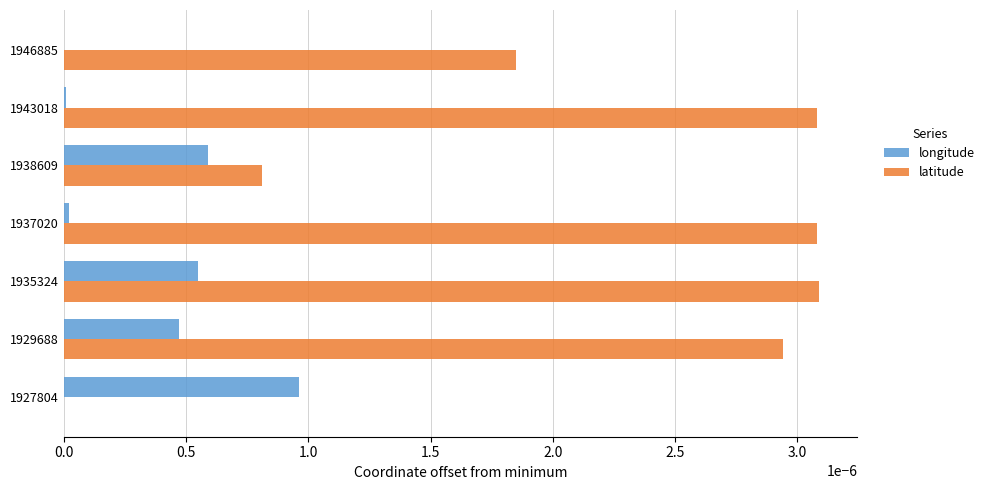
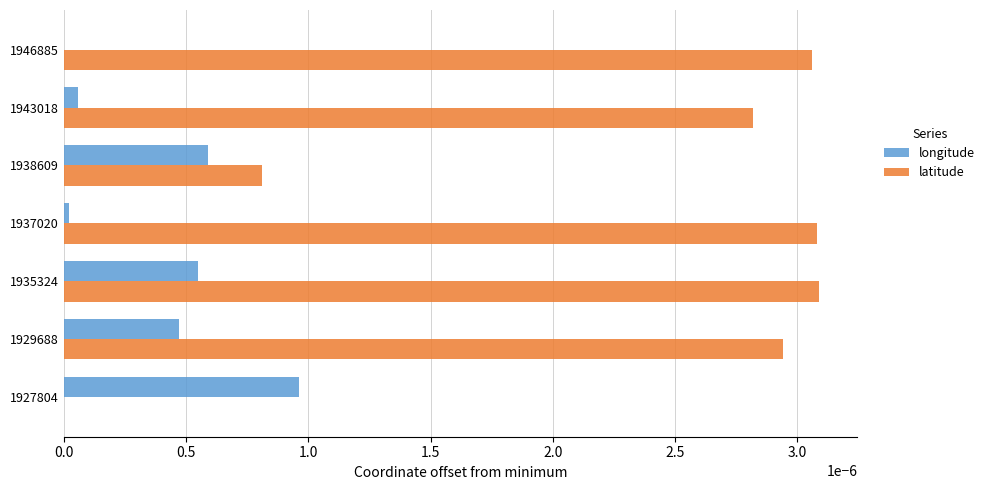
latitude, 1946885: 0.00000185 -> 0.00000306
longitude, 1943018: 0.00000001 -> 0.00000006
latitude, 1943018: 0.00000308 -> 0.00000282
